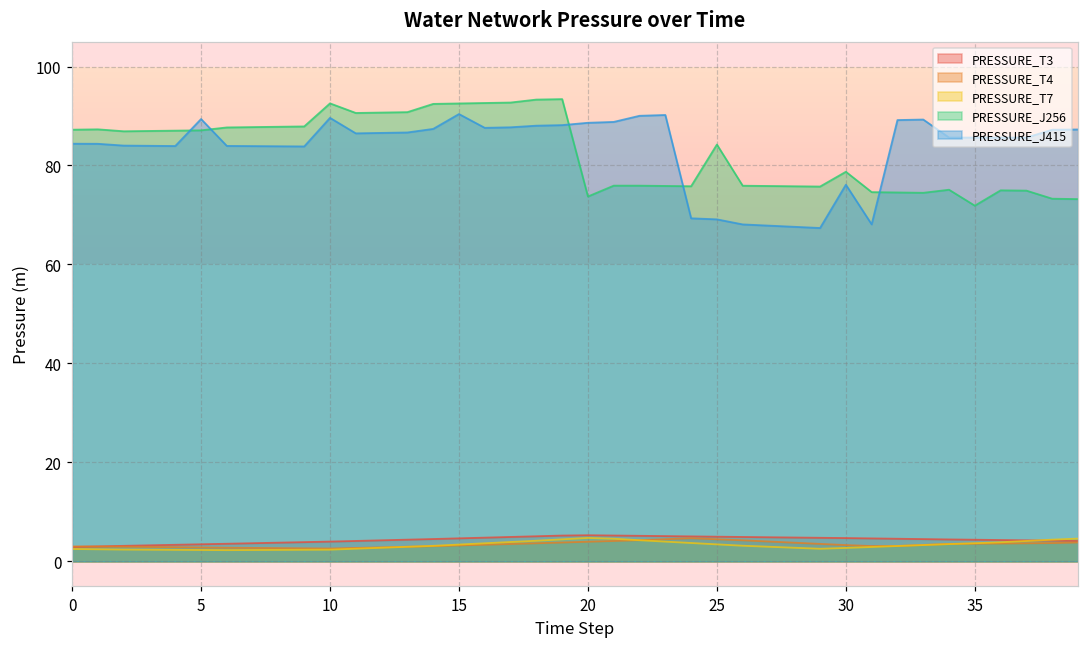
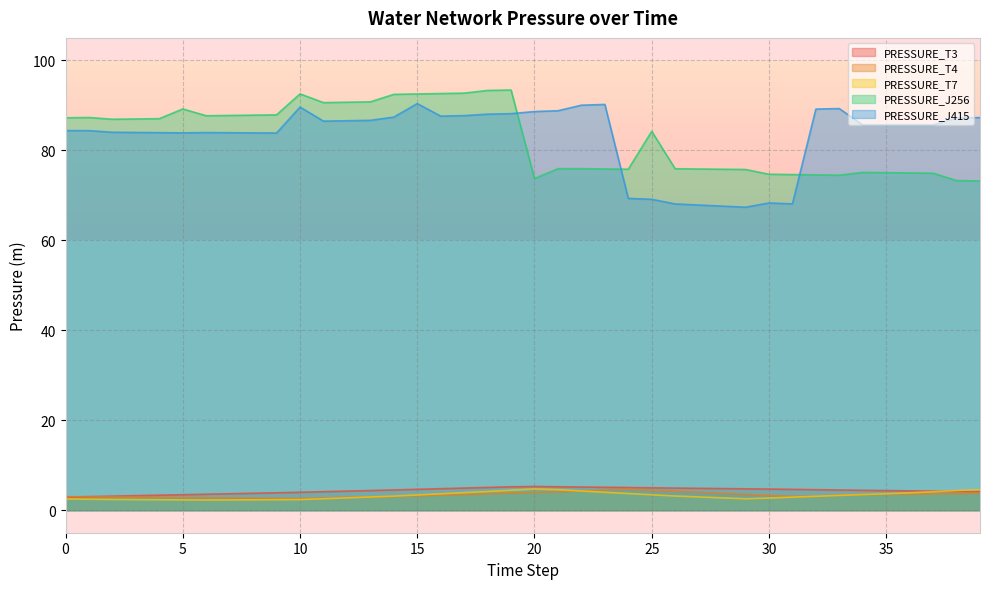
PRESSURE_J256, 5: 87 -> 89
PRESSURE_J415, 5: 89 -> 84
PRESSURE_J256, 30: 79 -> 75
PRESSURE_J415, 30: 76 -> 68
PRESSURE_J256, 35: 72 -> 75
